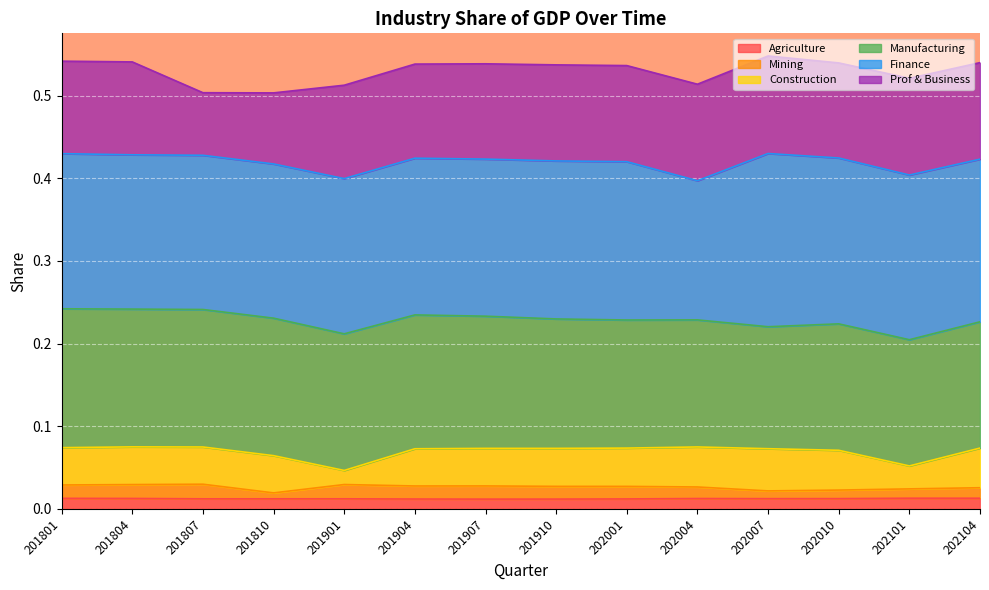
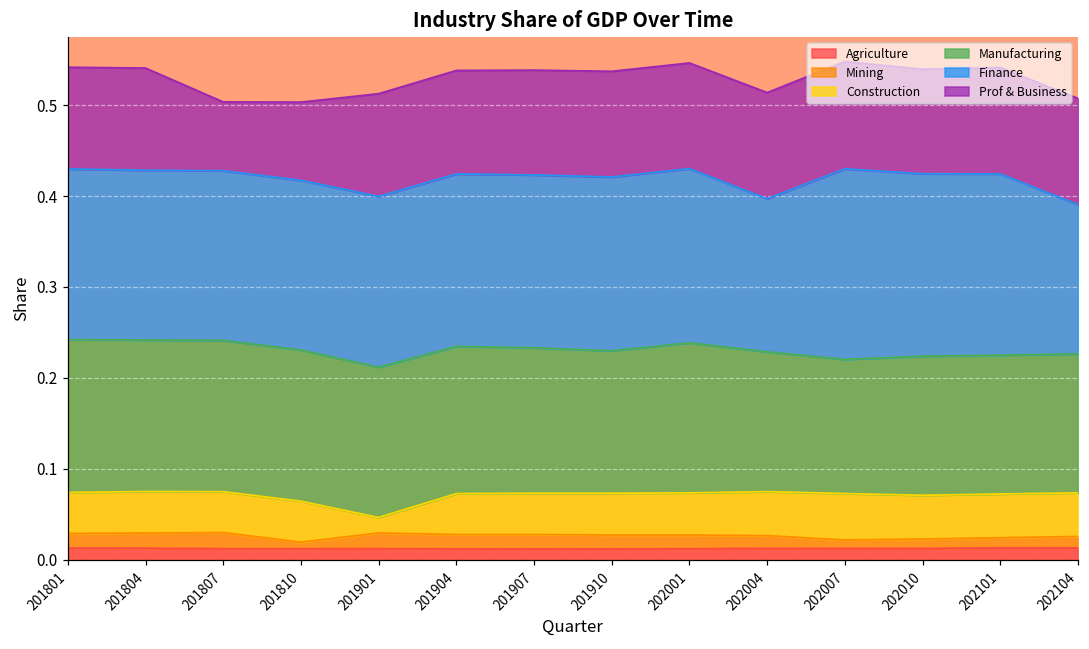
Manufacturing, 202001: 0.15 -> 0.17
Construction, 202101: 0.03 -> 0.05
Finance, 202104: 0.20 -> 0.16
